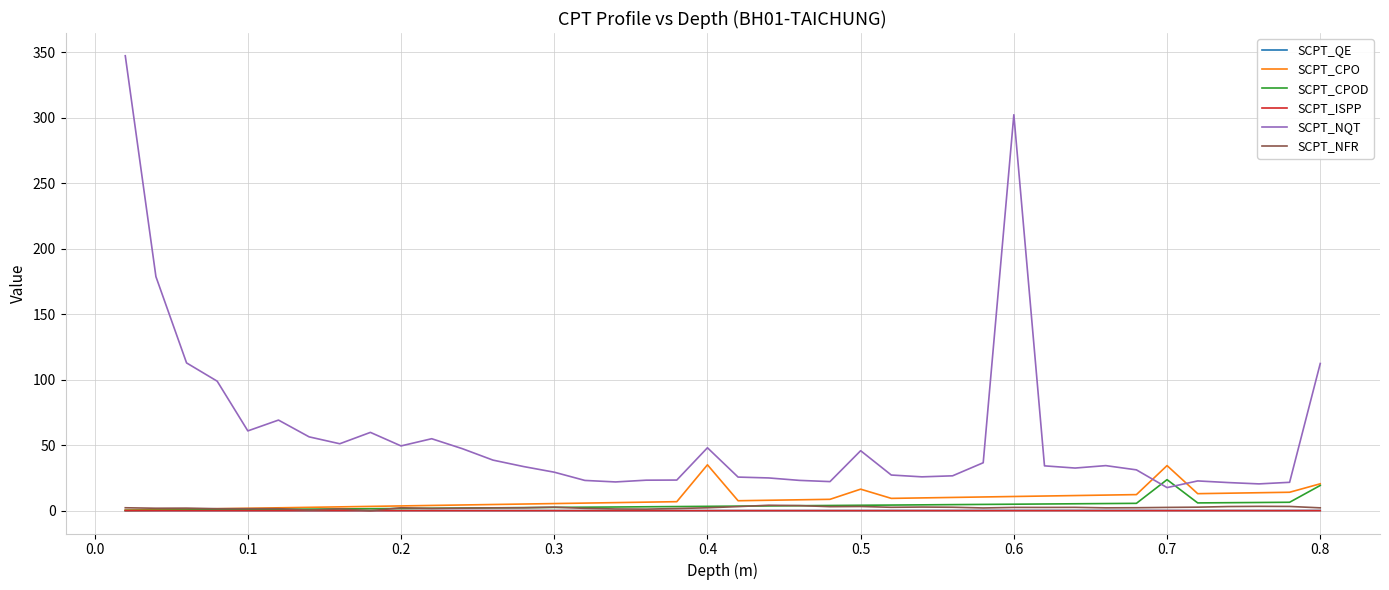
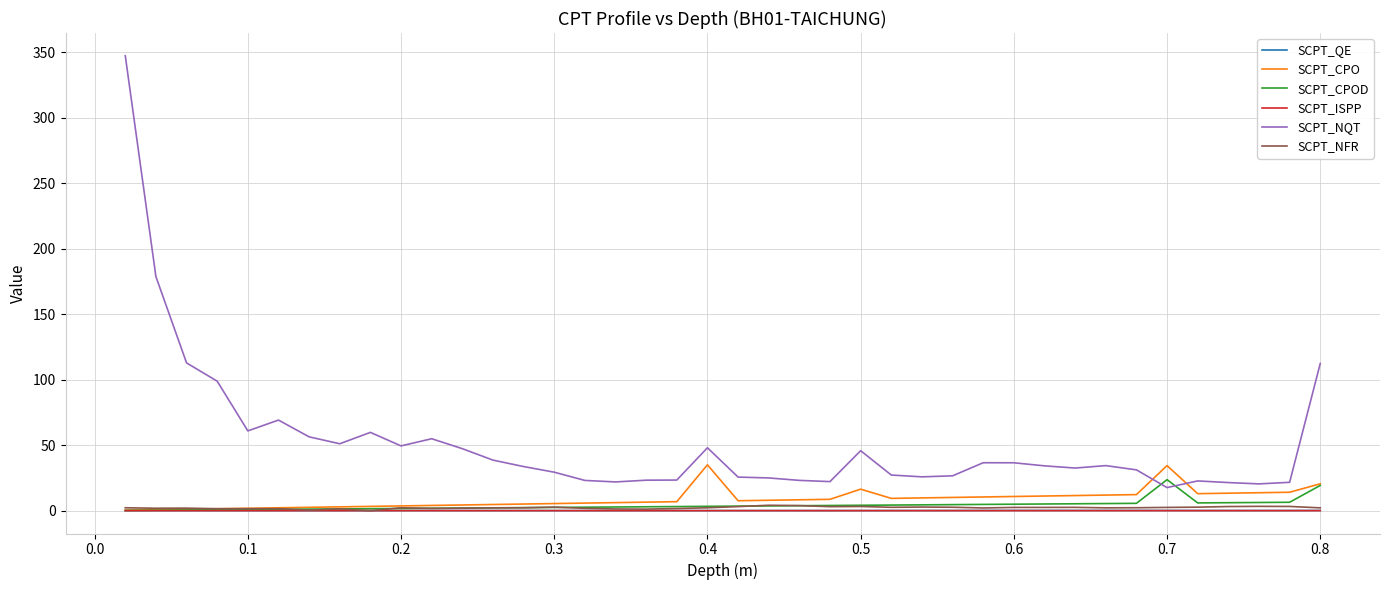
SCPT_NQT, 0.6: 302 -> 37
